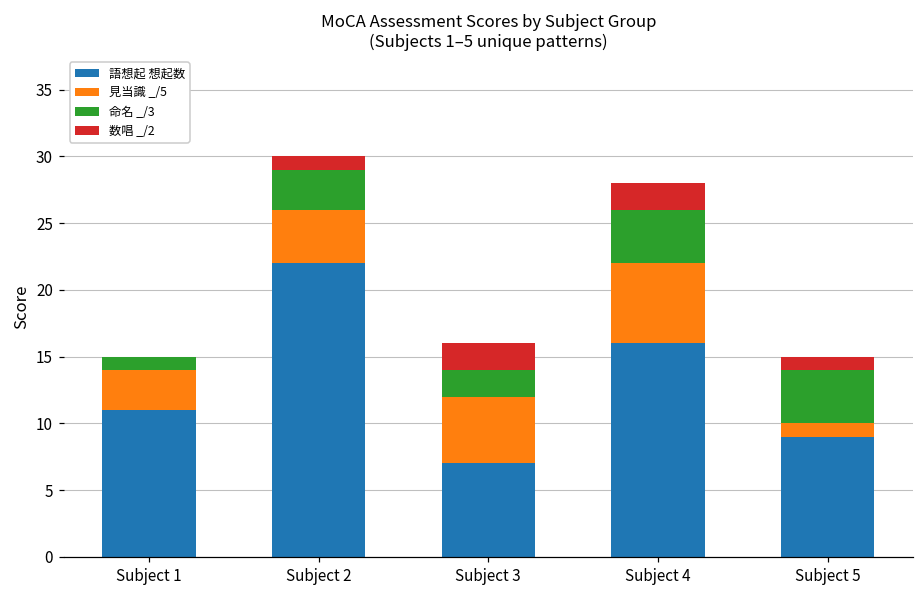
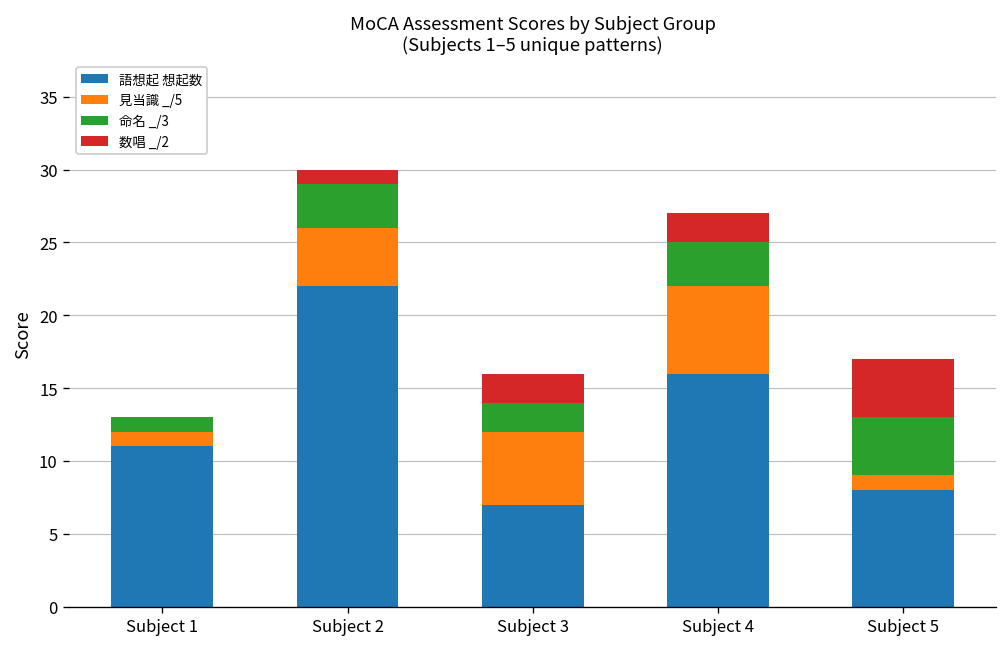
見当識 _/5, Subject 1: 3 -> 1
命名 _/3, Subject 4: 4 -> 3
語想起 想起数, Subject 5: 9 -> 8
数唱 _/2, Subject 5: 1 -> 4
